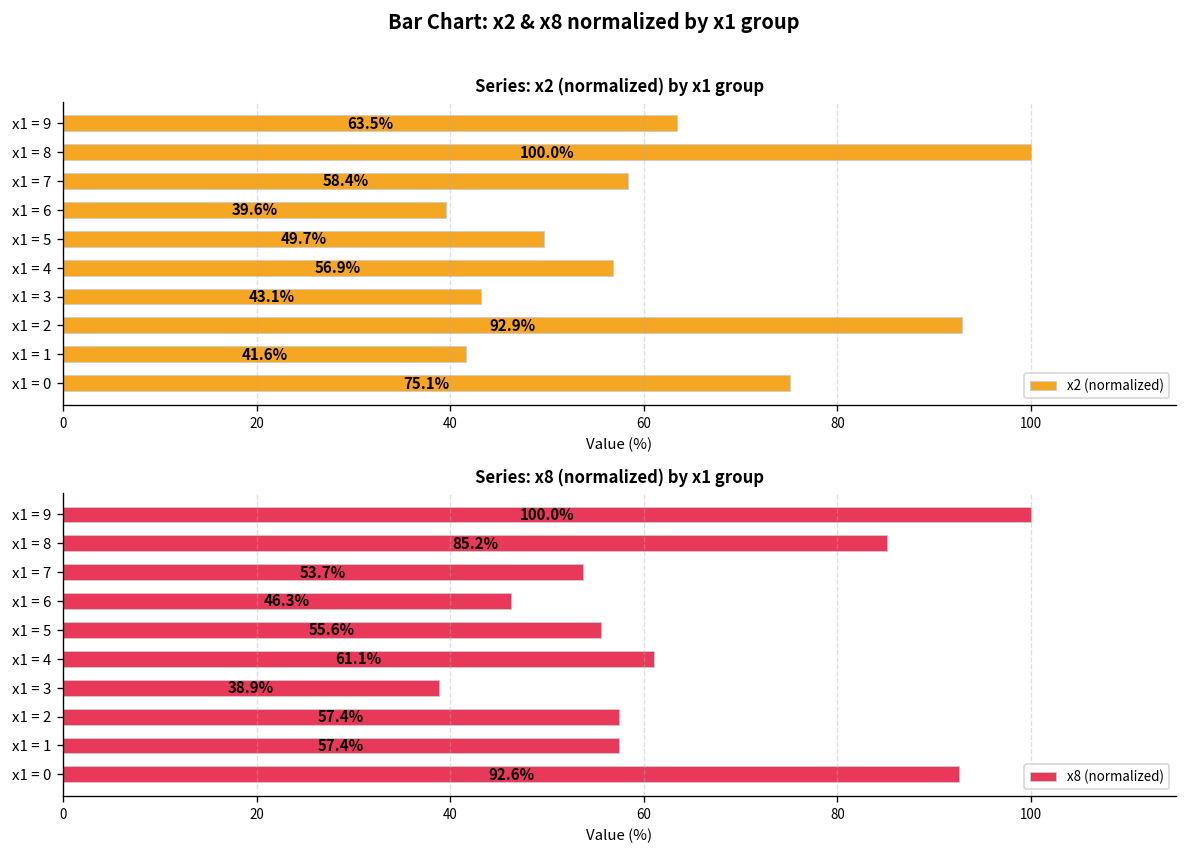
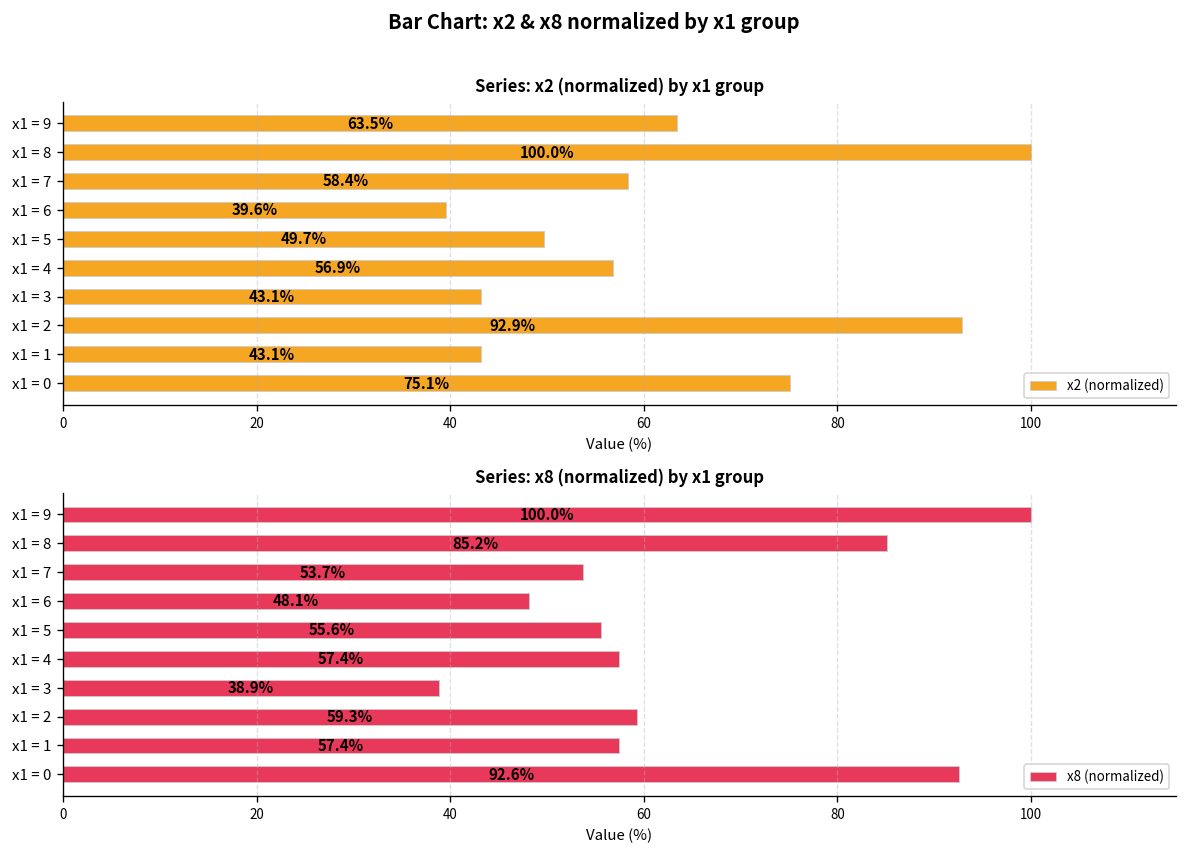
Series: x2 (normalized) by x1 group, x1 = 1: 41.6% -> 43.1%
Series: x8 (normalized) by x1 group, x1 = 6: 46.3% -> 48.1%
Series: x8 (normalized) by x1 group, x1 = 4: 61.1% -> 57.4%
Series: x8 (normalized) by x1 group, x1 = 2: 57.4% -> 59.3%
